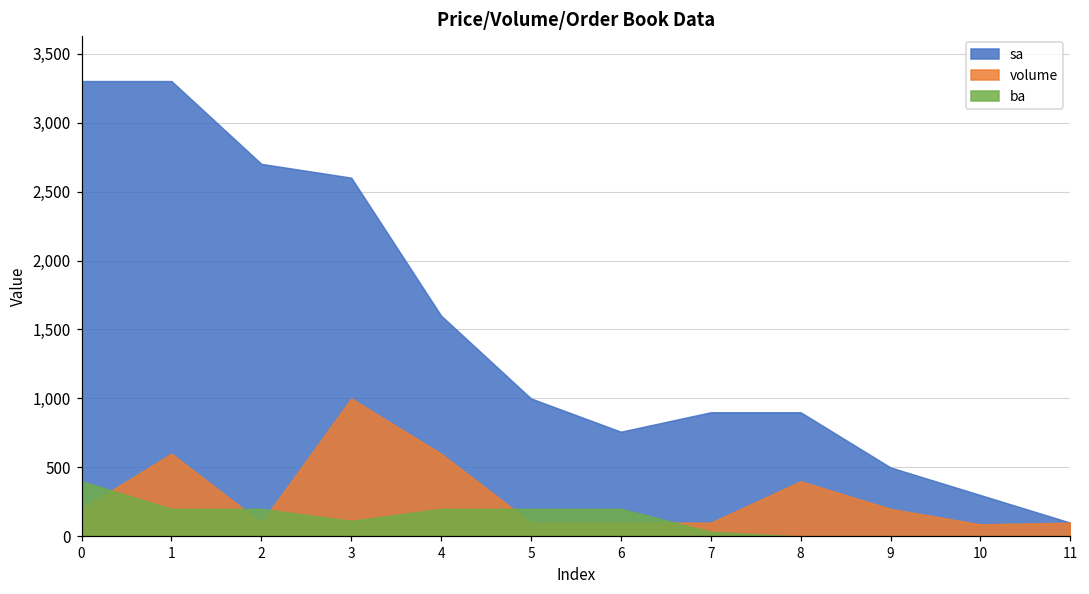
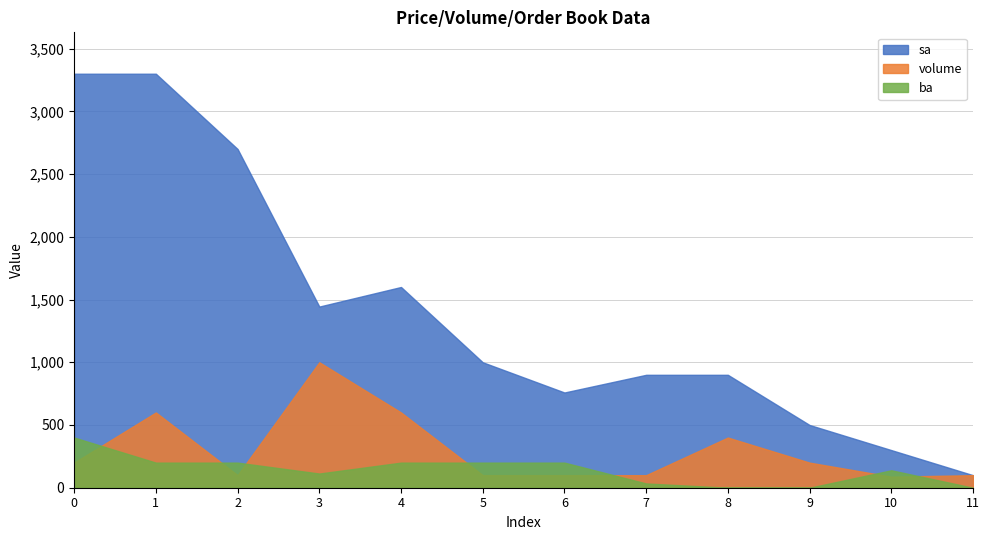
sa, 3: 2,600 -> 1,440
ba, 10: 0 -> 140
